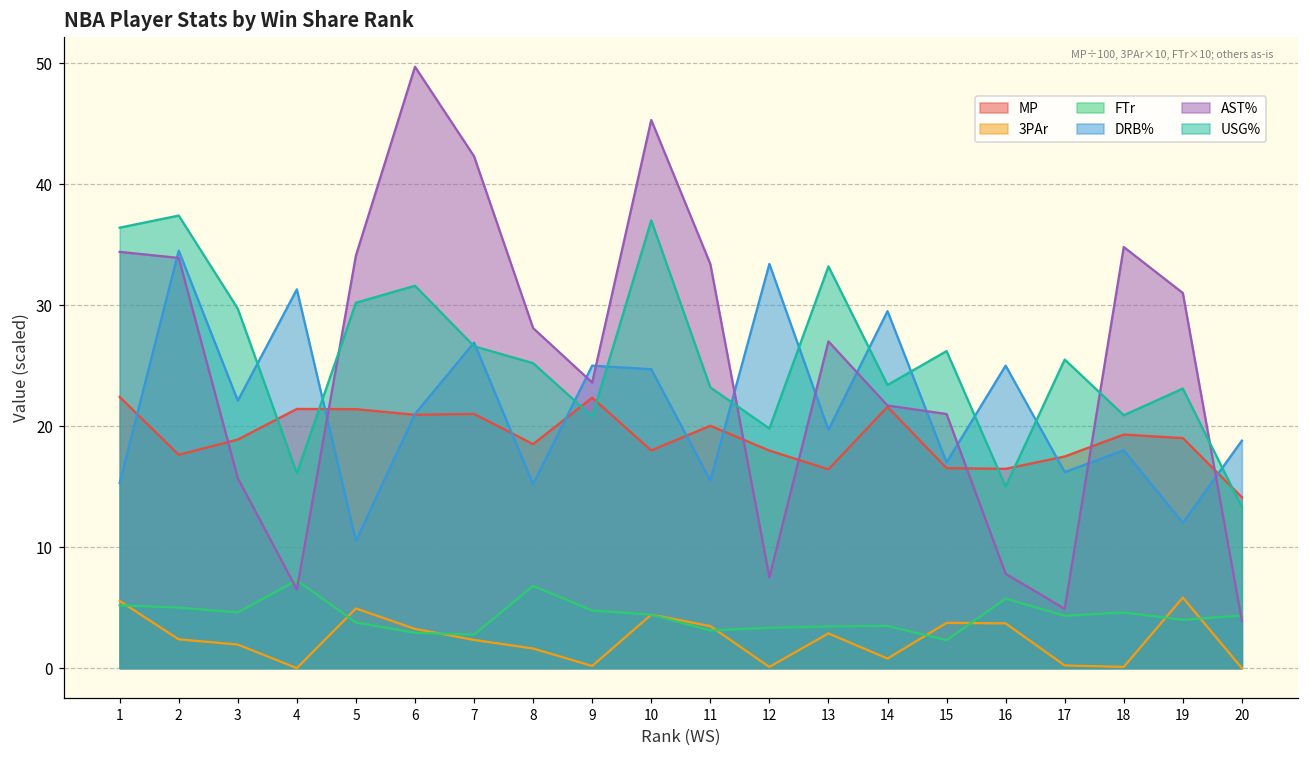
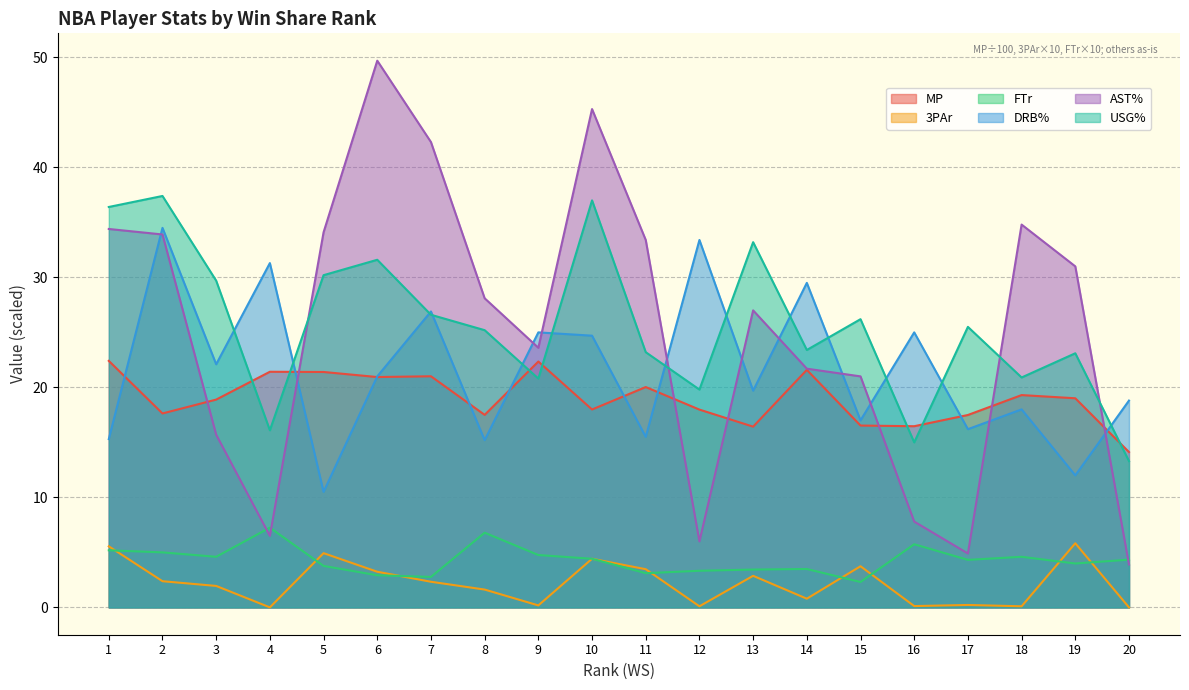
MP, 8: 18.5 -> 17.5
AST%, 12: 7.5 -> 6.0
3PAr, 16: 3.7 -> 0.1
